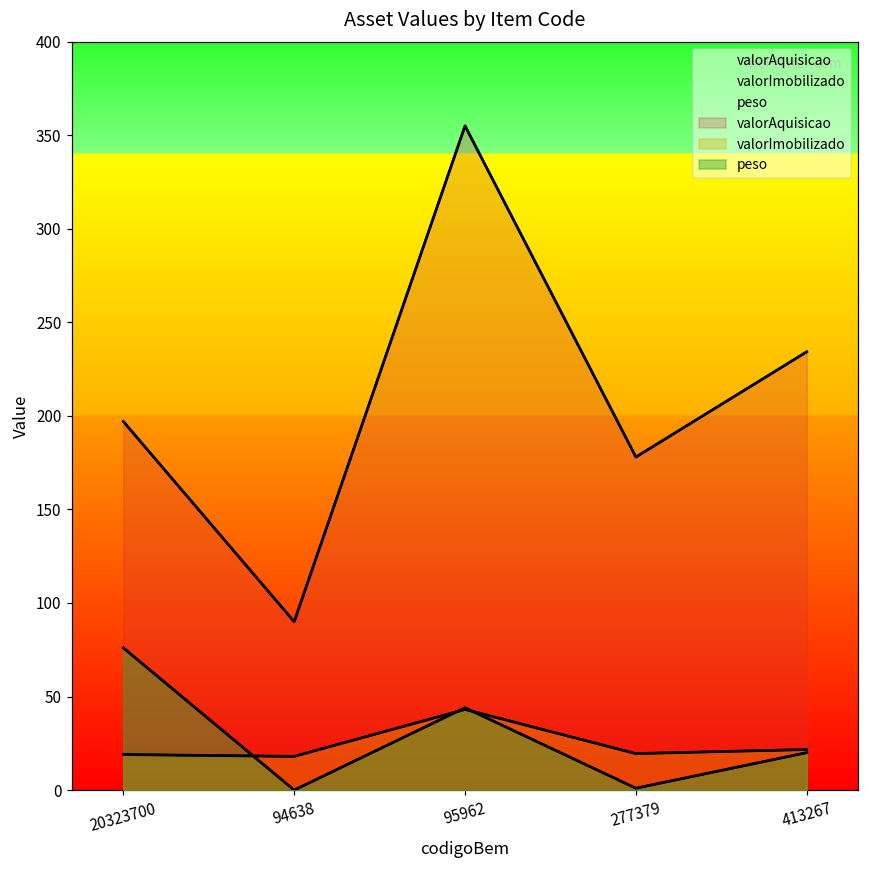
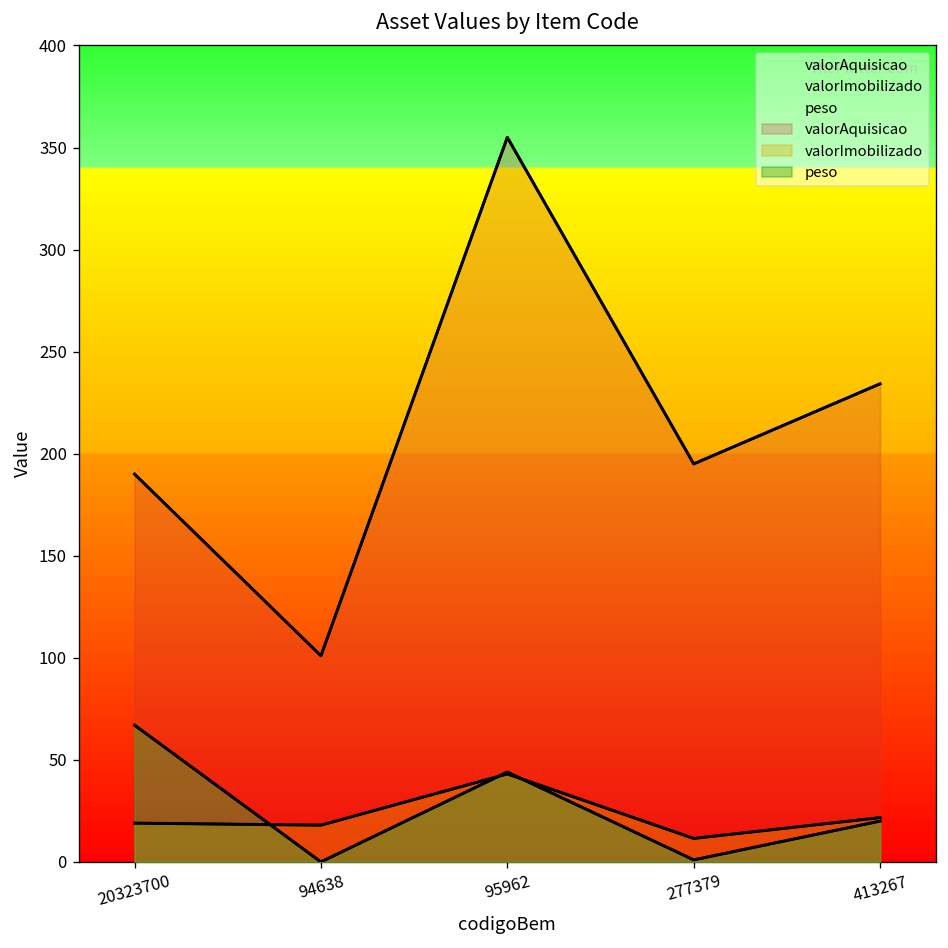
valorAquisicao, 20323700: 197 -> 190
peso, 20323700: 76 -> 67
valorAquisicao, 94638: 90 -> 101
valorAquisicao, 277379: 178 -> 195
valorImobilizado, 277379: 20 -> 12
